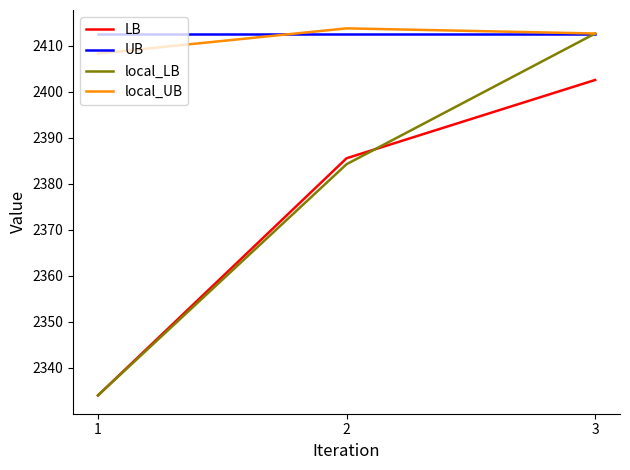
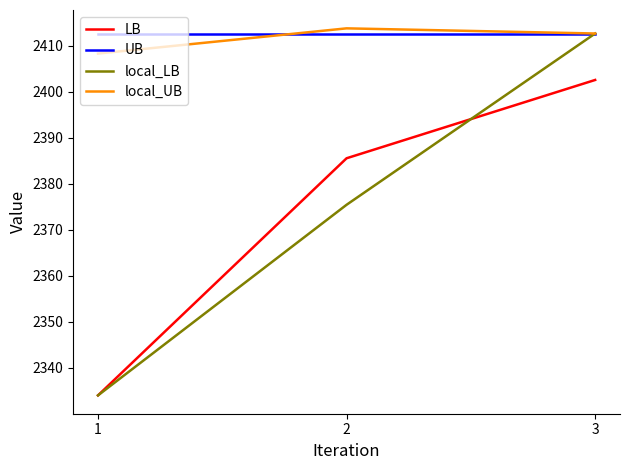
local_LB, 2: 2384 -> 2375
